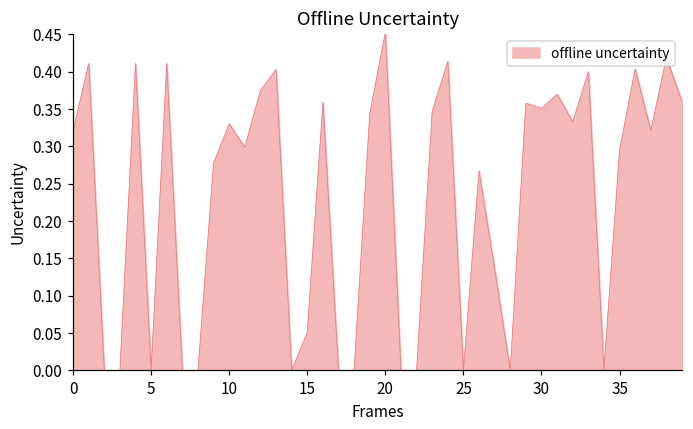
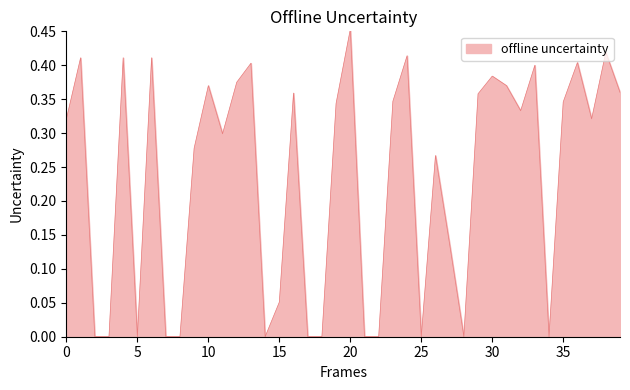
10: 0.33 -> 0.37
30: 0.35 -> 0.38
35: 0.30 -> 0.35
